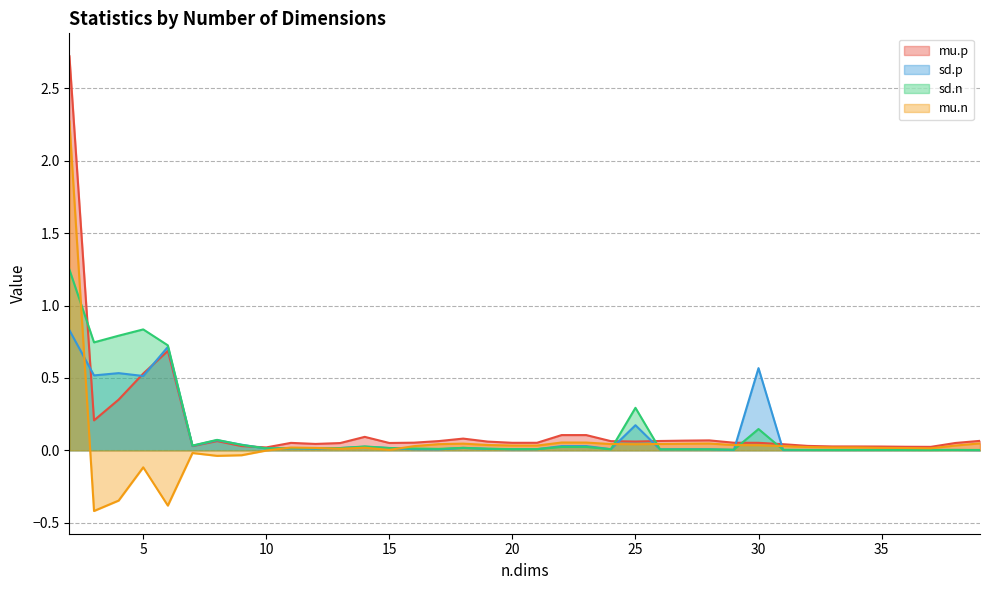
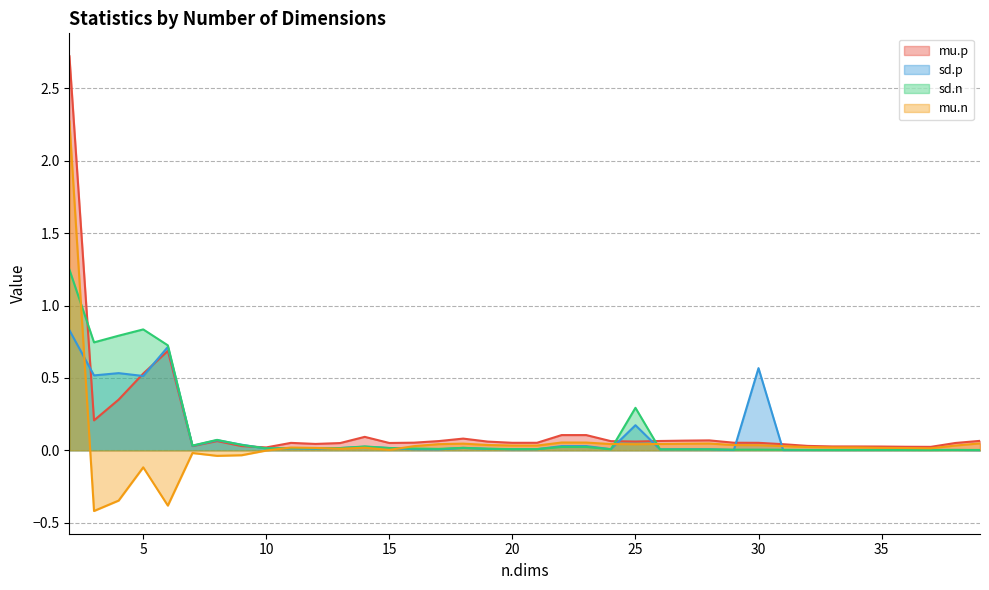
sd.n, 30: 0.15 -> 0.00
